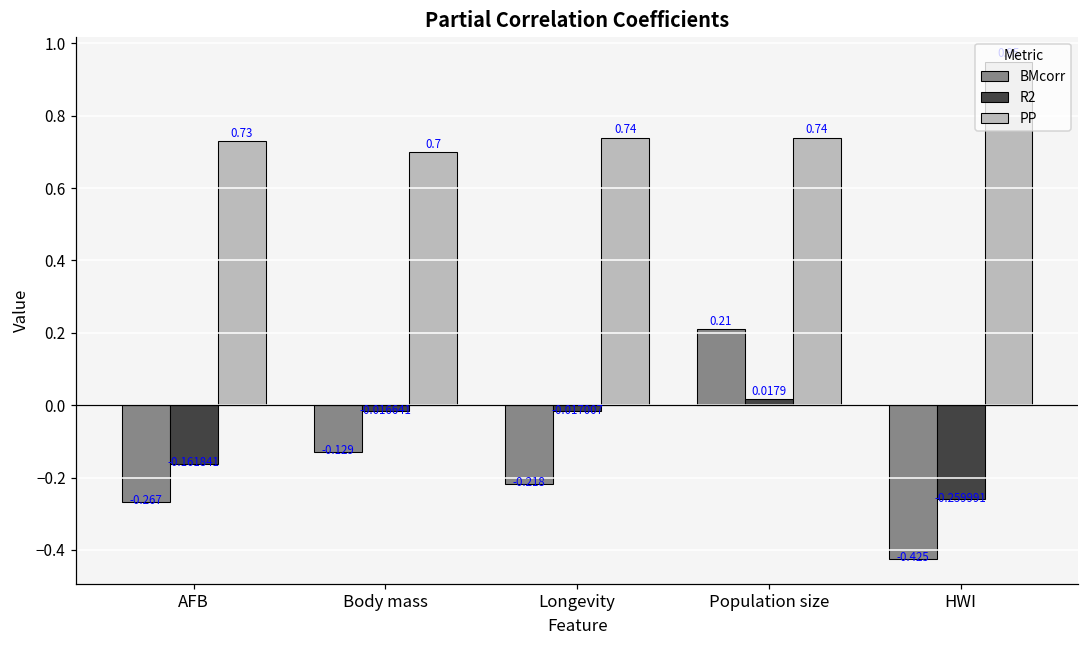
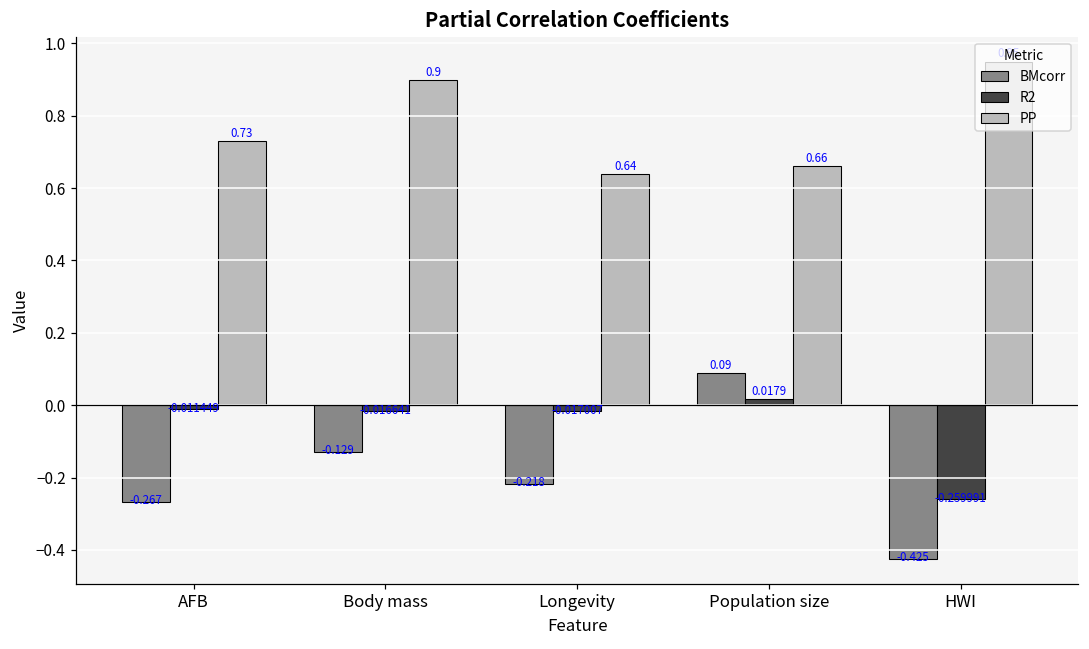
R2, AFB: -0.161841 -> -0.011449
PP, Body mass: 0.7 -> 0.9
PP, Longevity: 0.74 -> 0.64
BMcorr, Population size: 0.21 -> 0.09
PP, Population size: 0.74 -> 0.66
